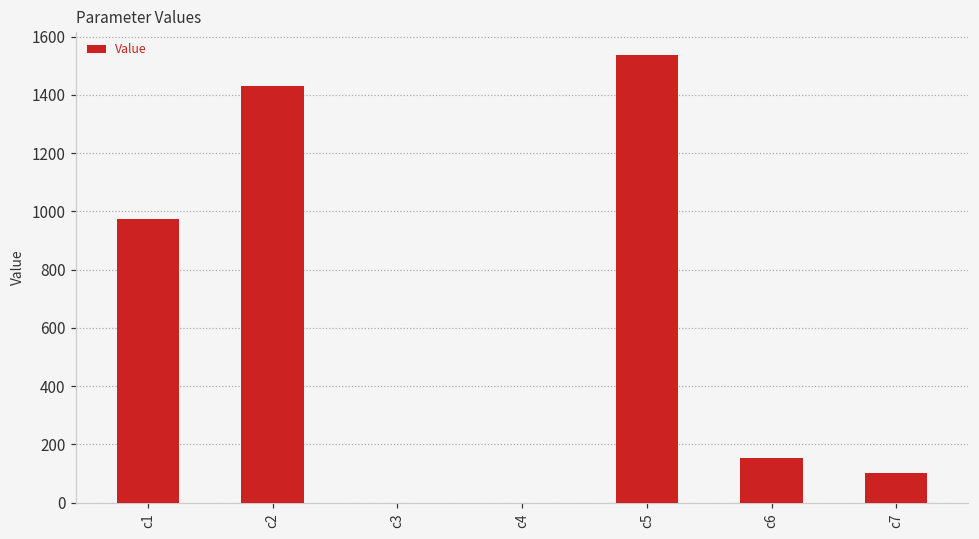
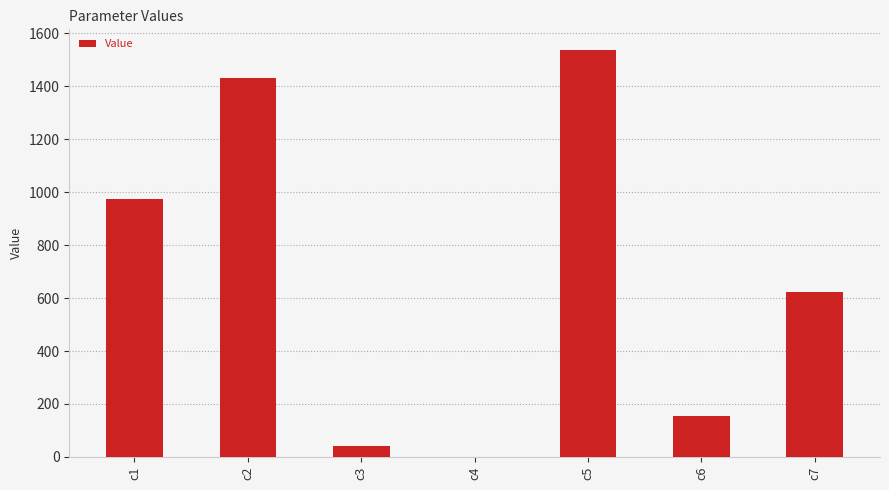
c3: 0 -> 40
c7: 100 -> 620
